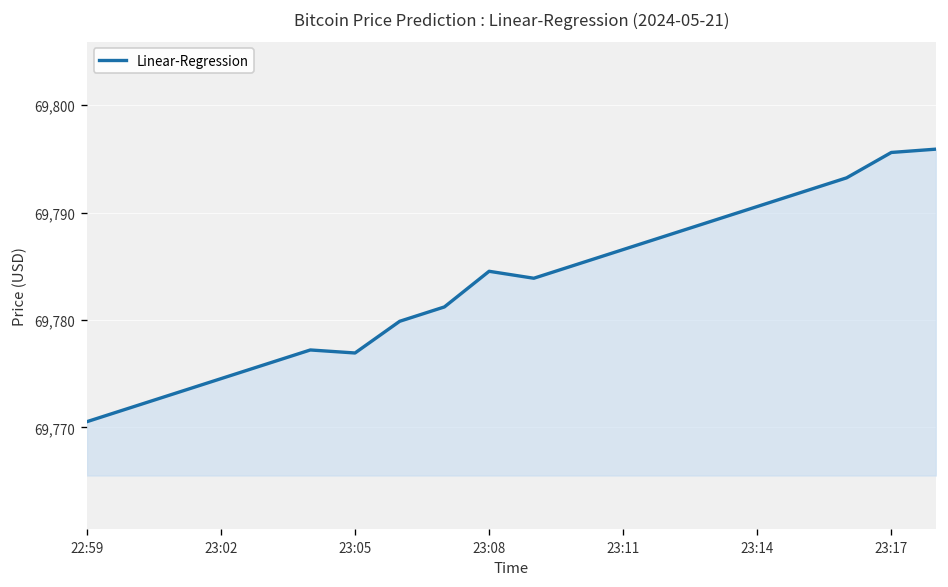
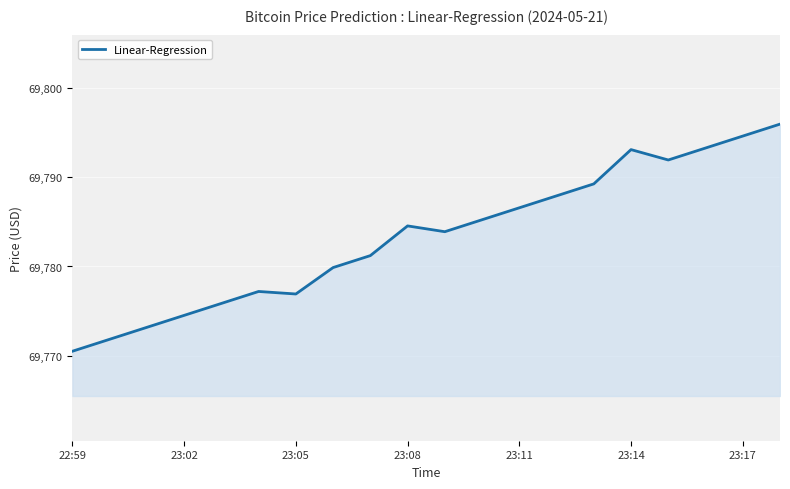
23:14: 69,791 -> 69,793
23:17: 69,796 -> 69,795
